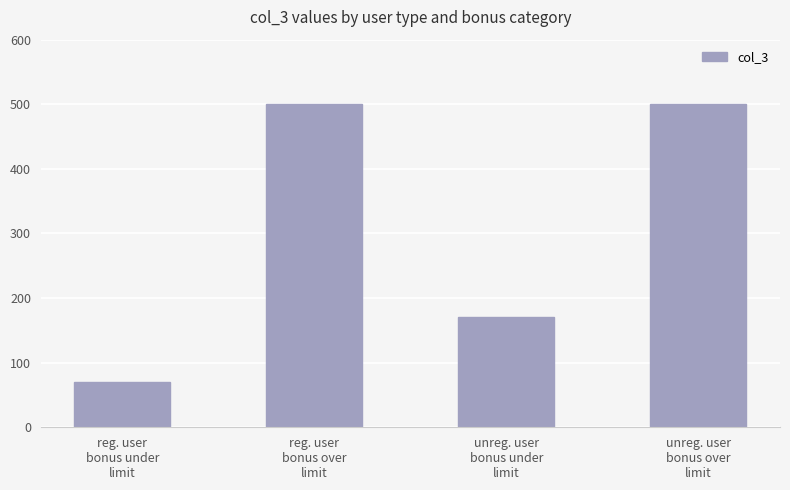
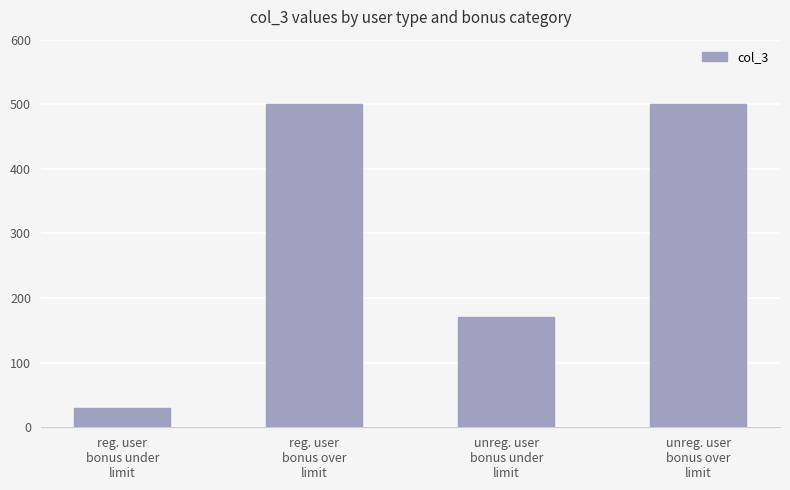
reg. user bonus under limit: 70 -> 30
